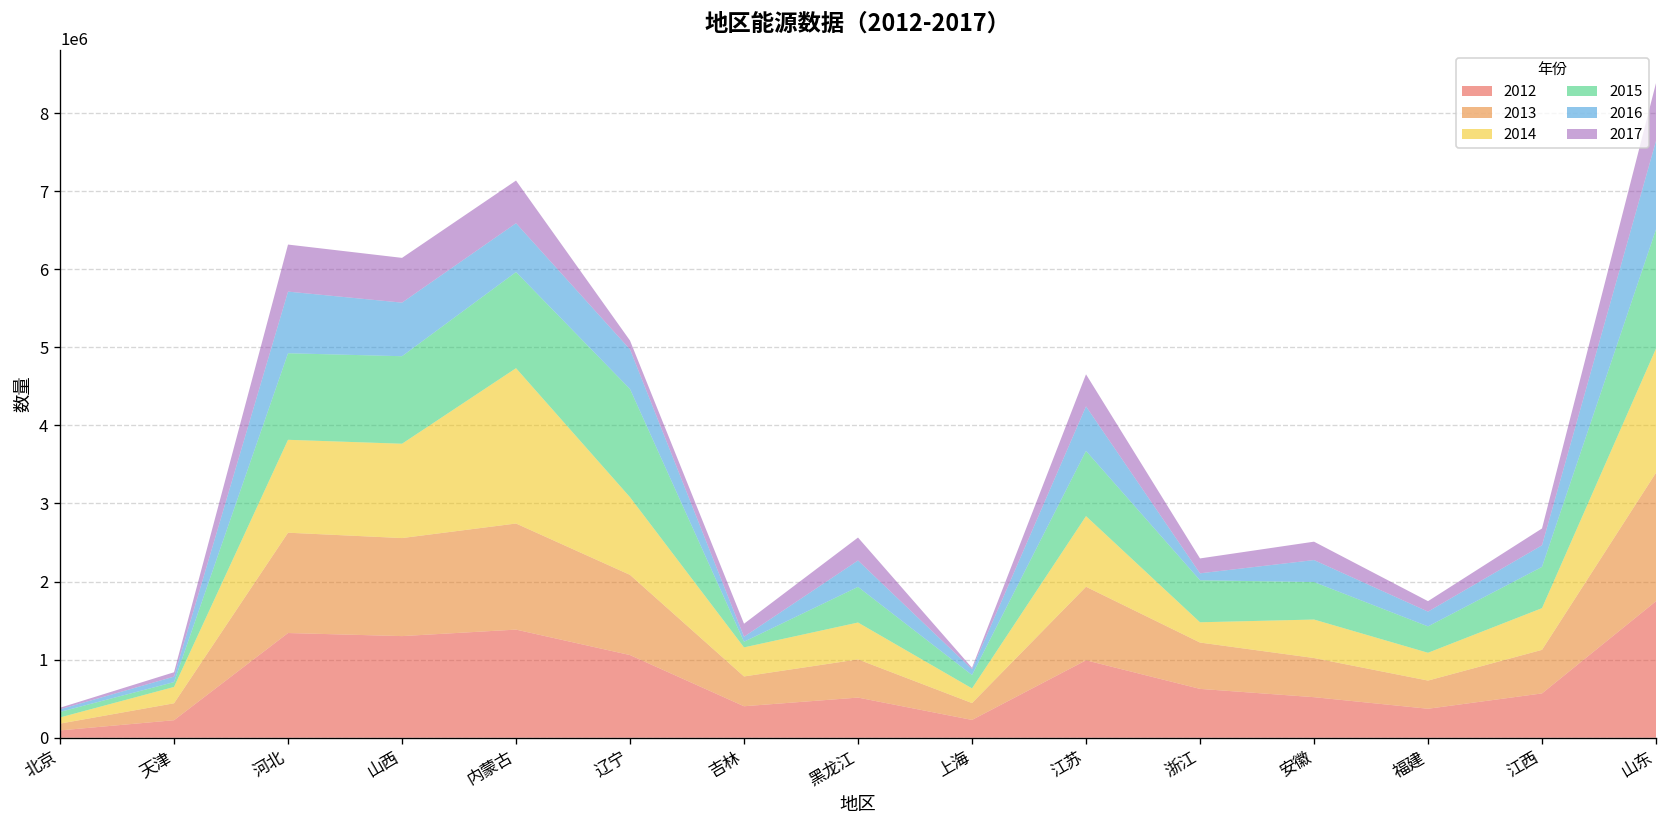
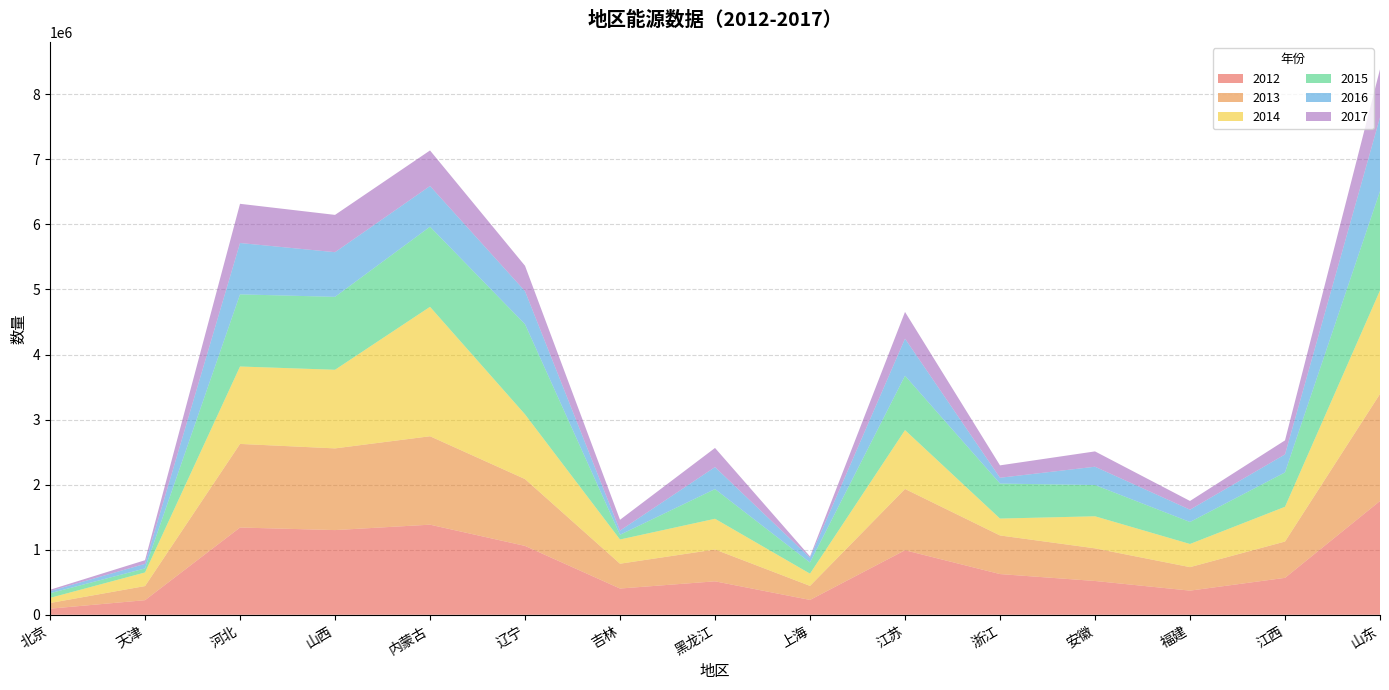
2017, 辽宁: 100000 -> 400000
